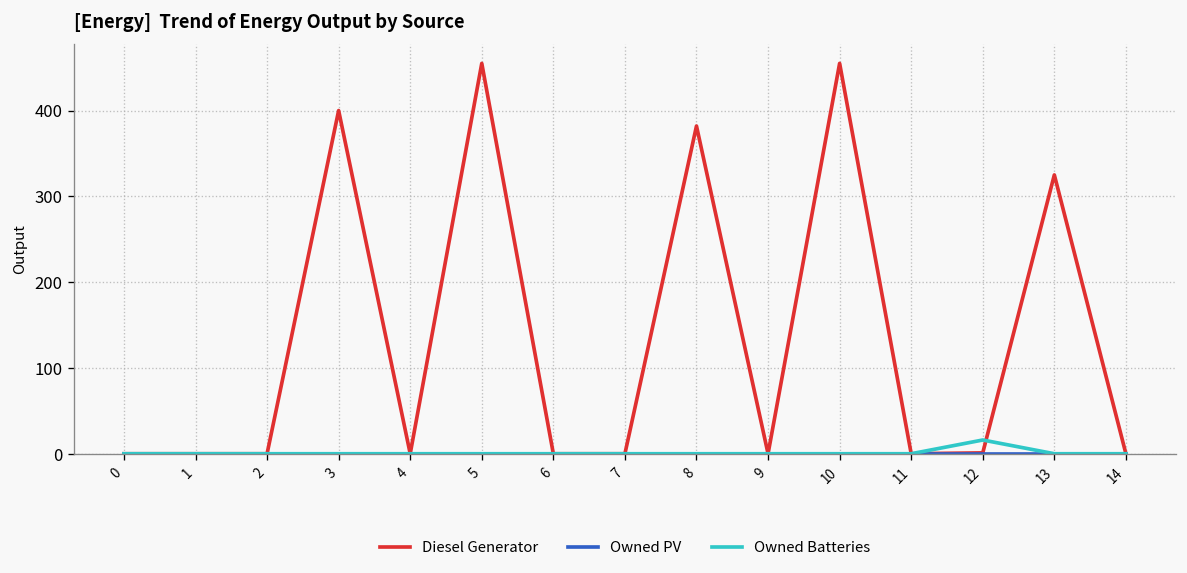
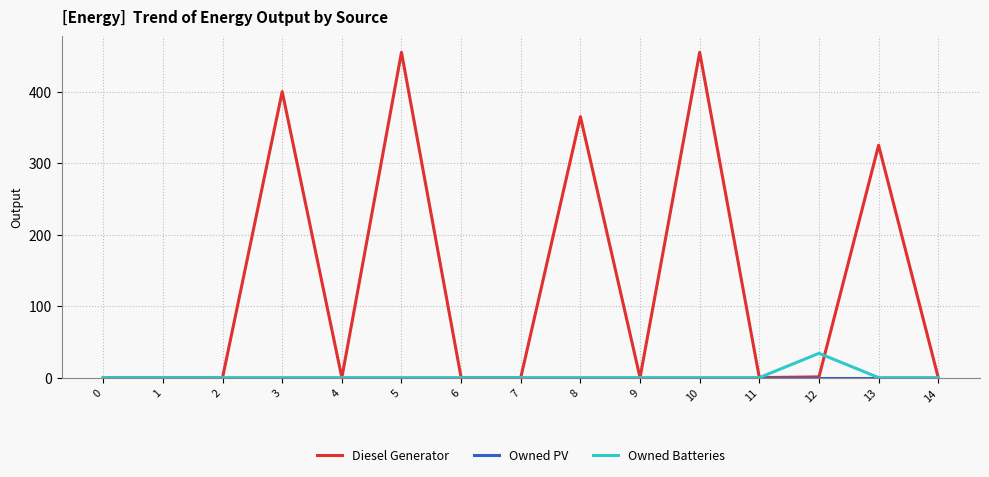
Diesel Generator, 8: 380 -> 370
Owned Batteries, 12: 20 -> 30
